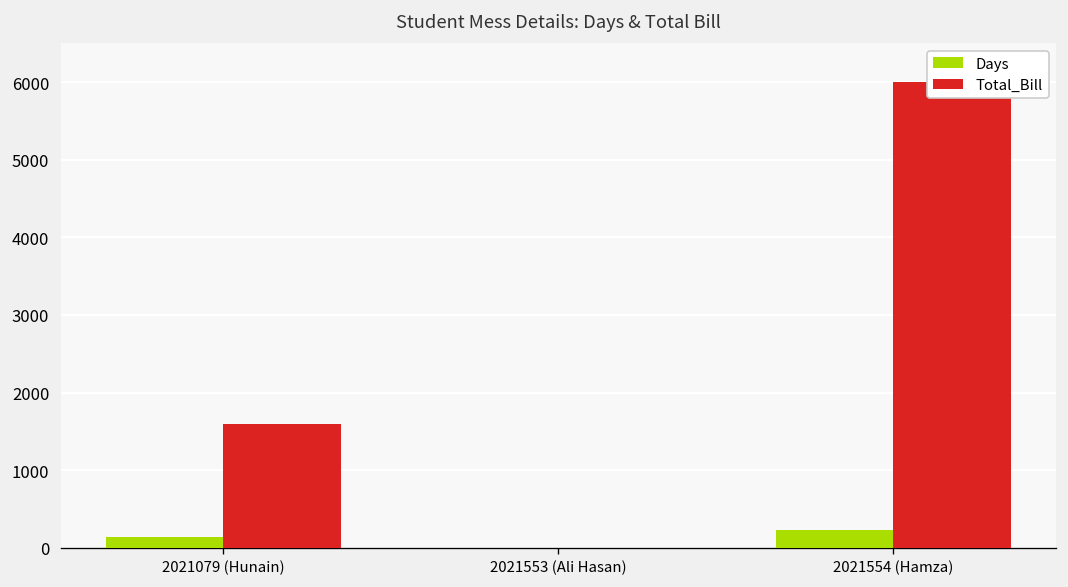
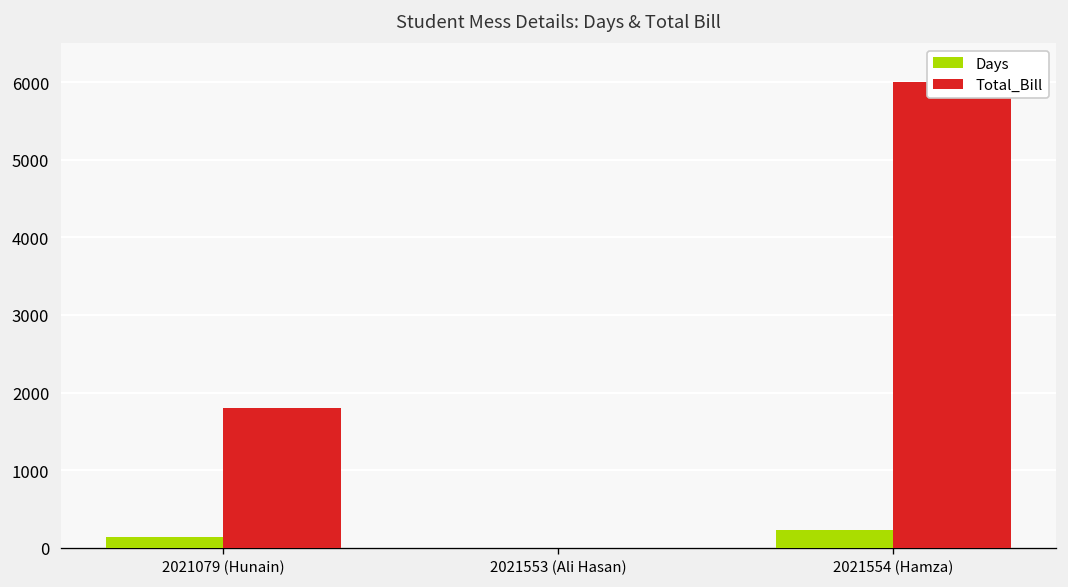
Total_Bill, 2021079 (Hunain): 1600 -> 1800
